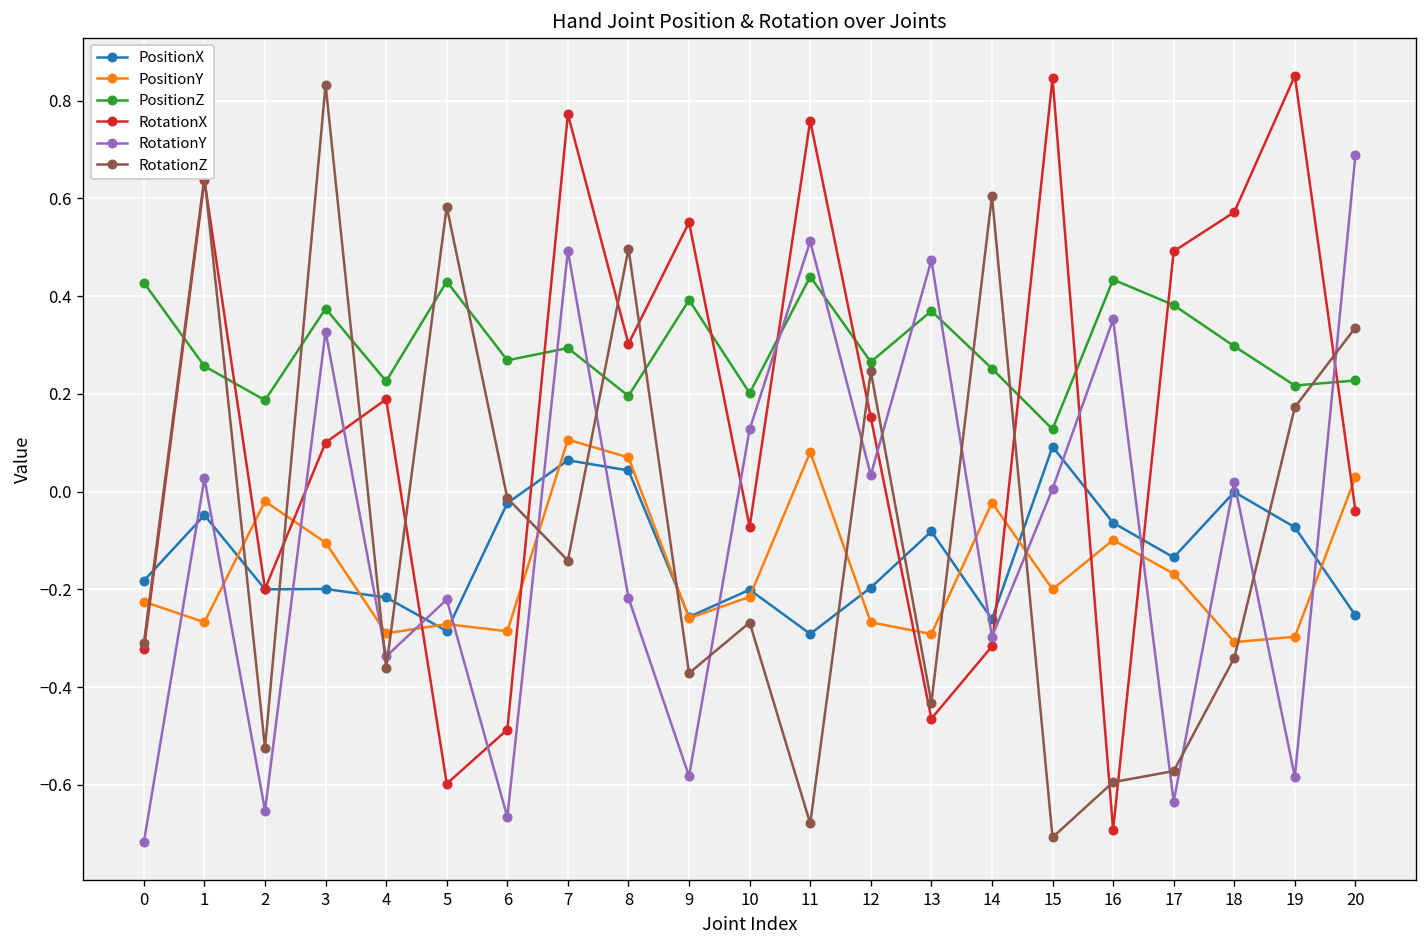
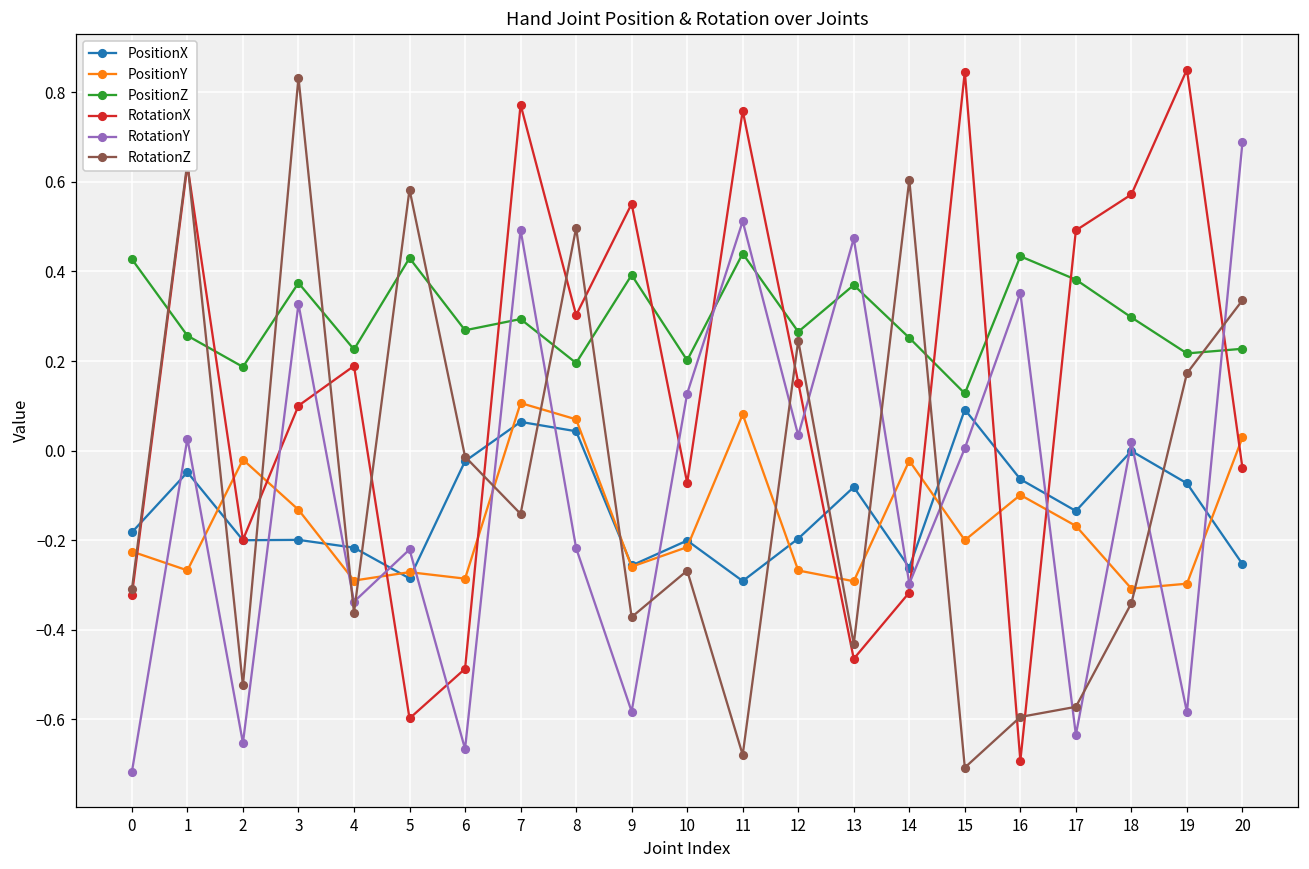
PositionY, 3: -0.10 -> -0.13
